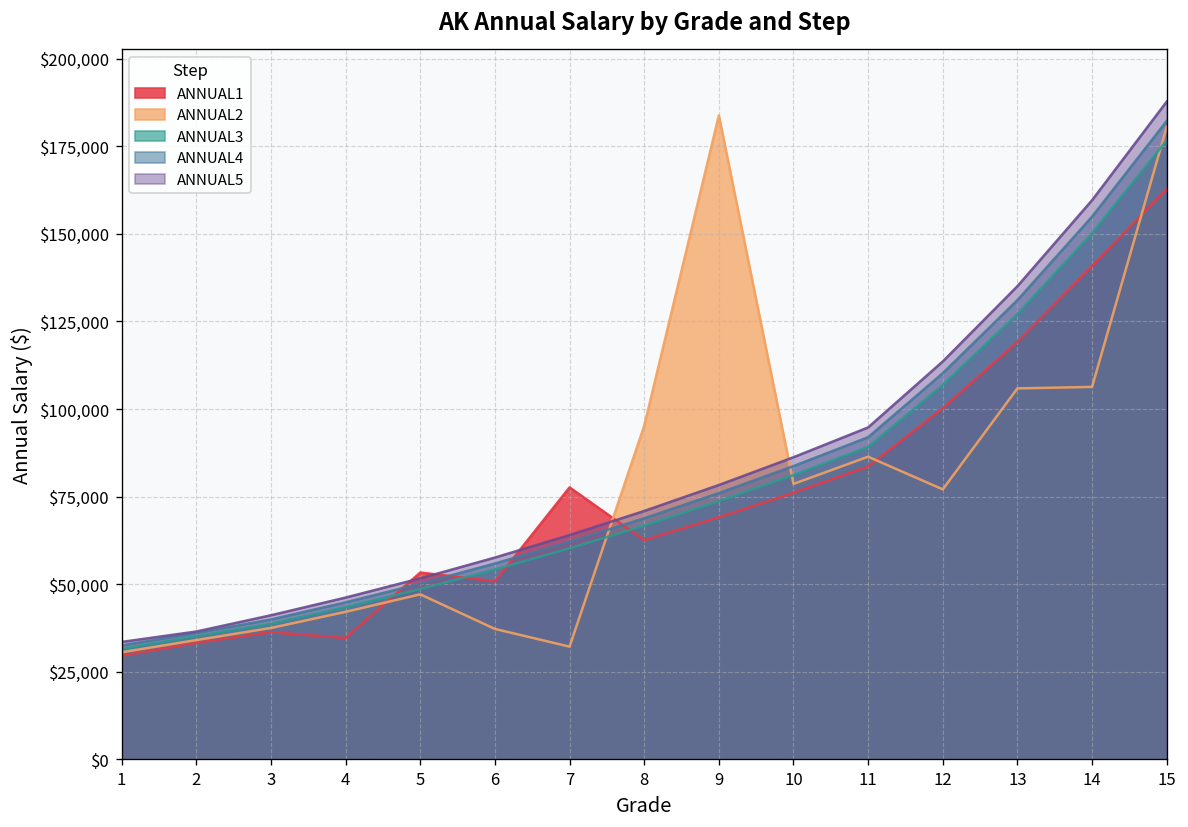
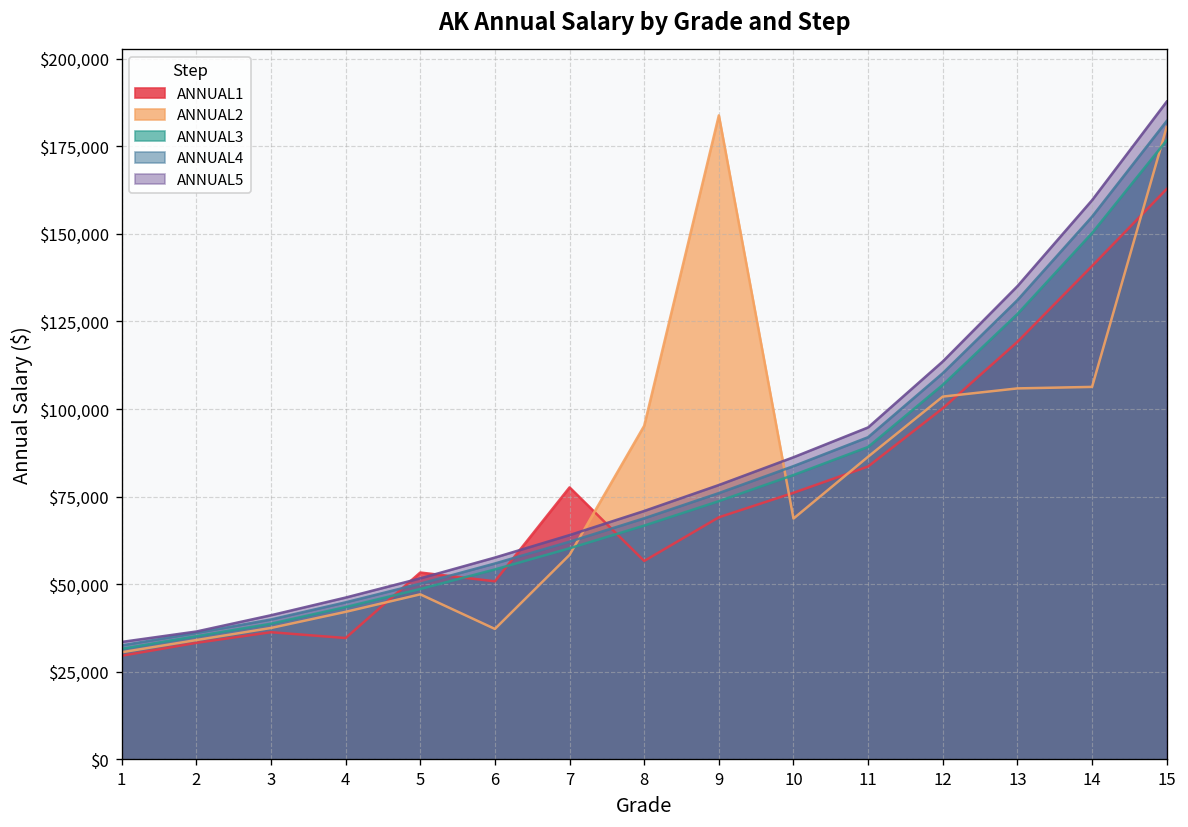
ANNUAL2, 7: $32,000 -> $58,000
ANNUAL1, 8: $63,000 -> $57,000
ANNUAL2, 10: $79,000 -> $69,000
ANNUAL2, 12: $77,000 -> $104,000
